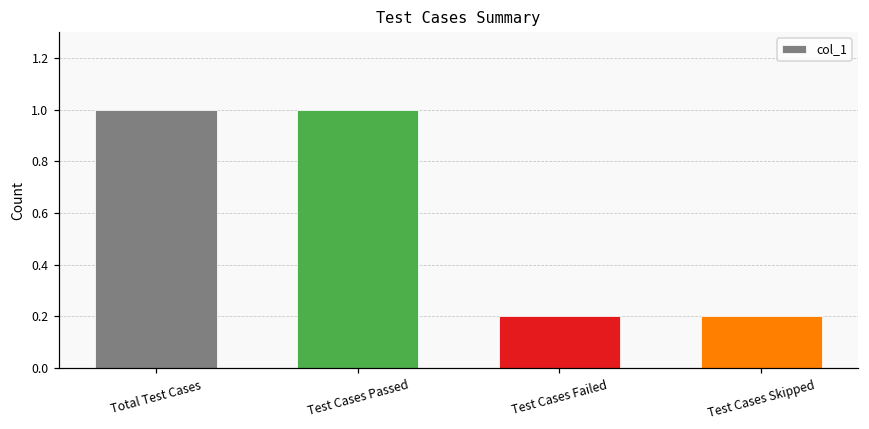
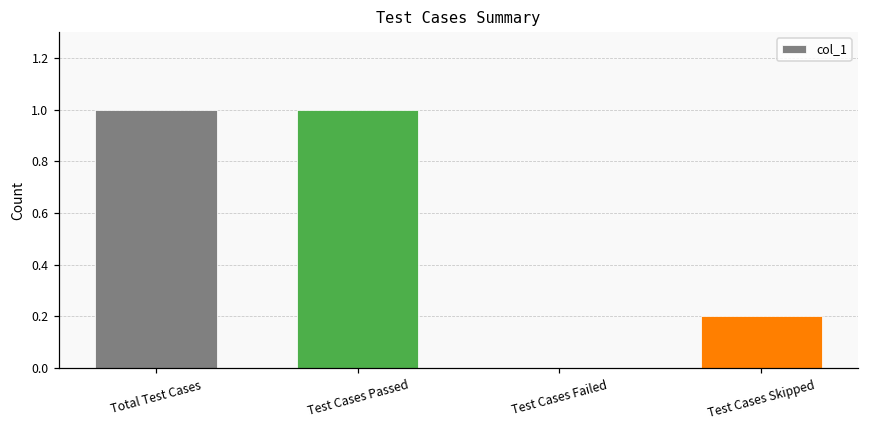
Test Cases Failed: 0.2 -> 0.0
